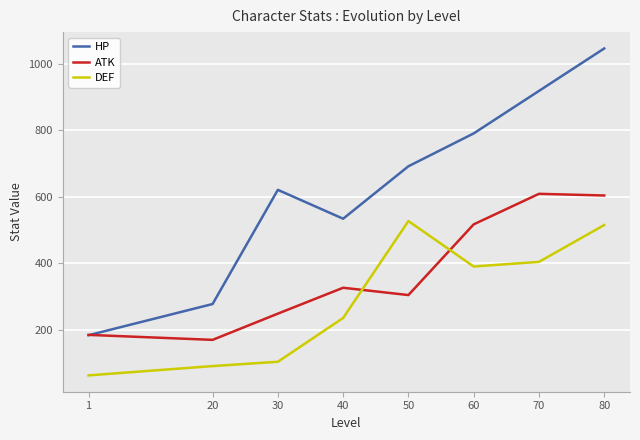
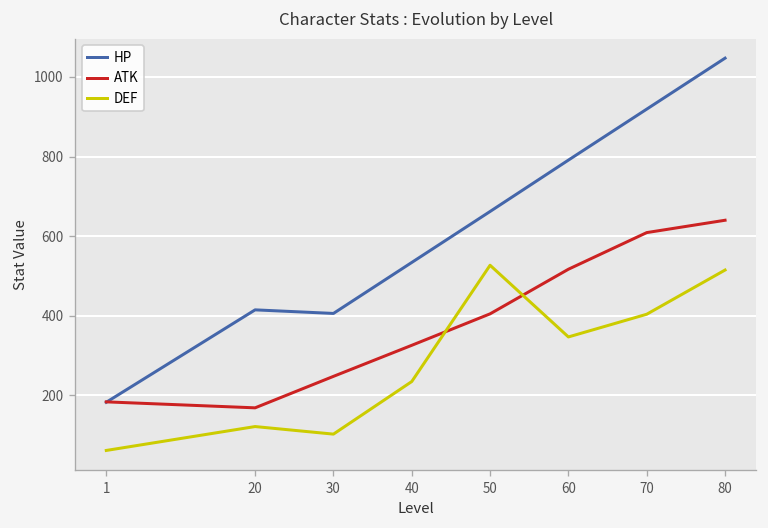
HP, 20: 280 -> 420
DEF, 20: 90 -> 120
HP, 30: 620 -> 410
HP, 50: 690 -> 660
ATK, 50: 300 -> 410
DEF, 60: 390 -> 350
ATK, 80: 600 -> 640
